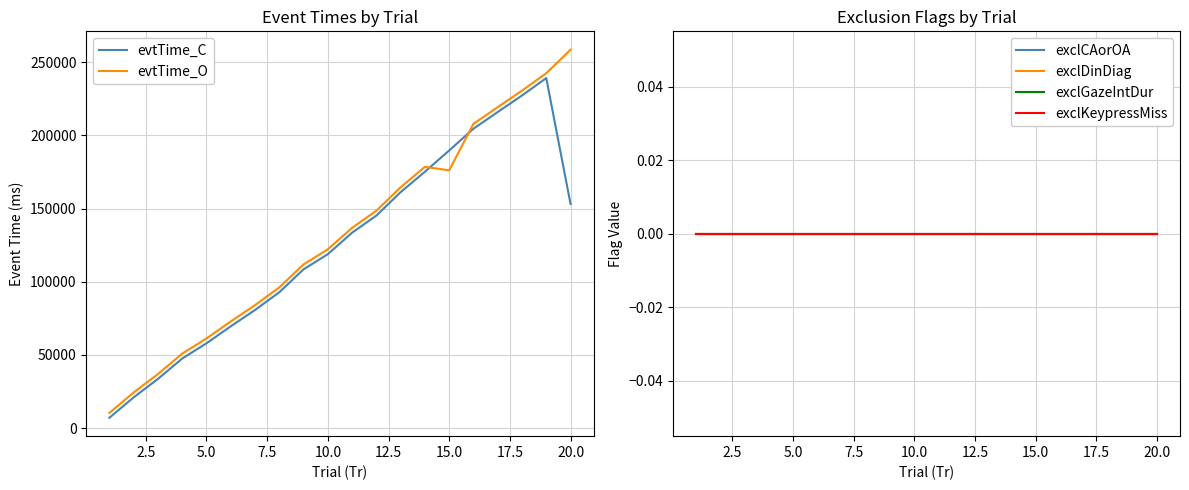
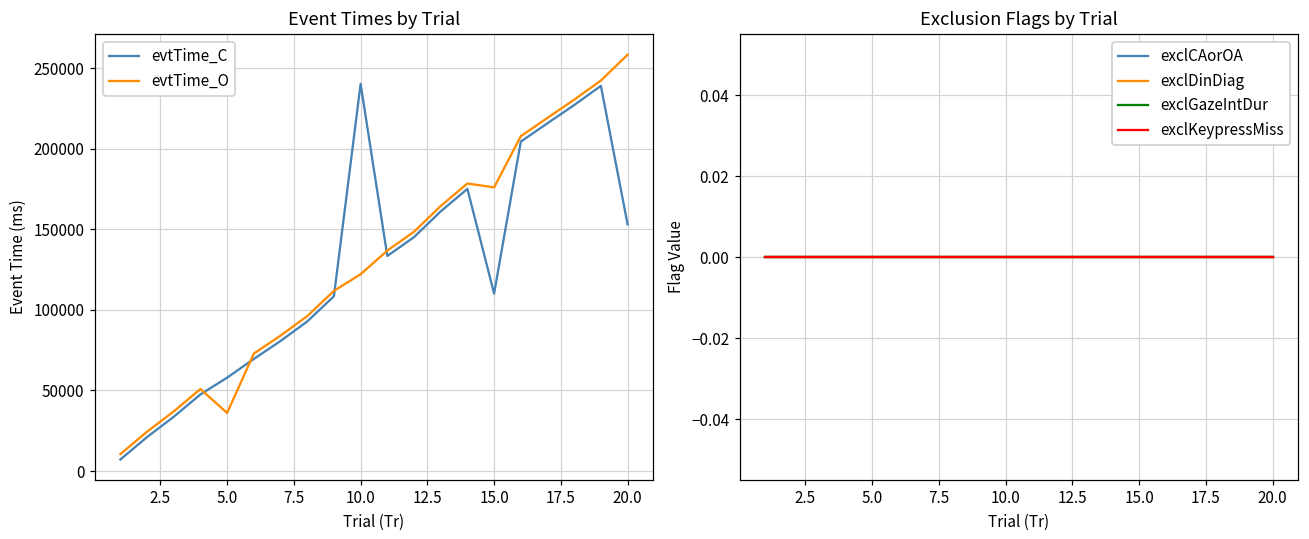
Event Times by Trial, evtTime_O, 5.0: 61000 -> 36000
Event Times by Trial, evtTime_C, 10.0: 119000 -> 240000
Event Times by Trial, evtTime_C, 15.0: 190000 -> 110000
